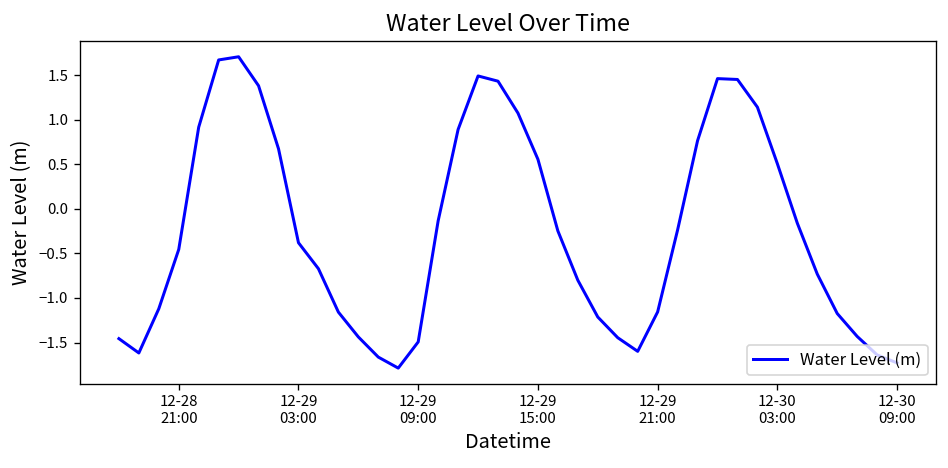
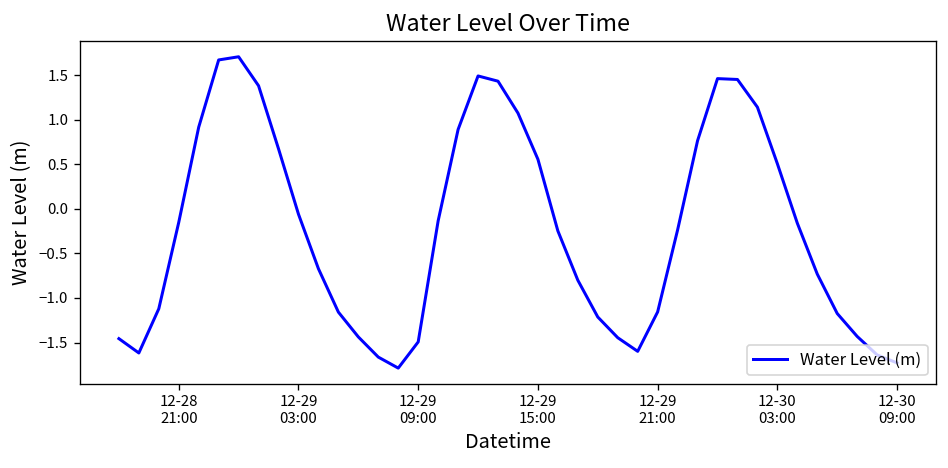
12-28 21:00: -0.5 -> -0.2
12-29 03:00: -0.4 -> -0.1
